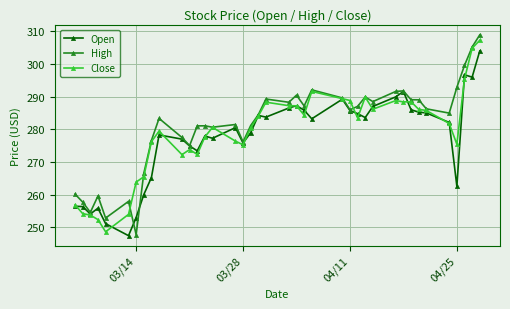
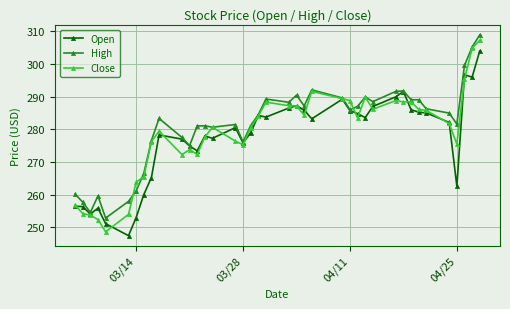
High, 03/14: 248 -> 261
High, 04/25: 293 -> 282
